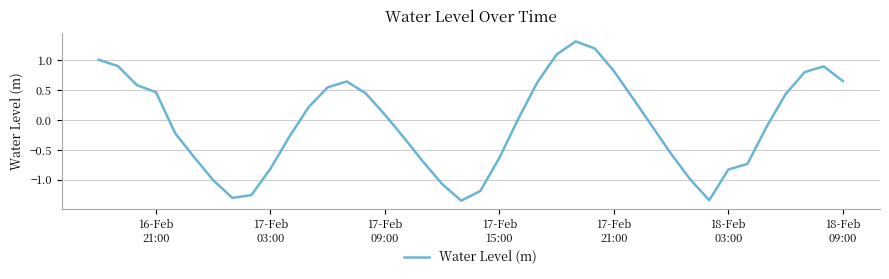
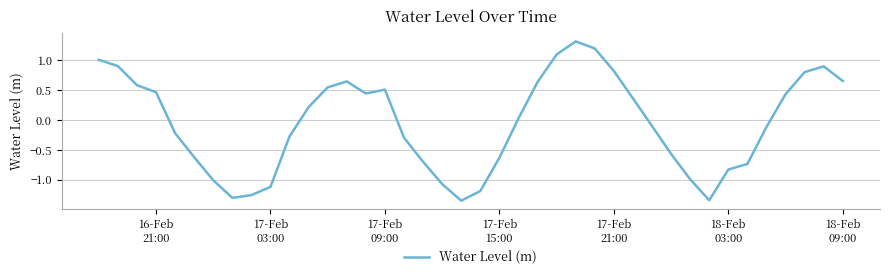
17-Feb 03:00: -0.8 -> -1.1
17-Feb 09:00: 0.1 -> 0.5
